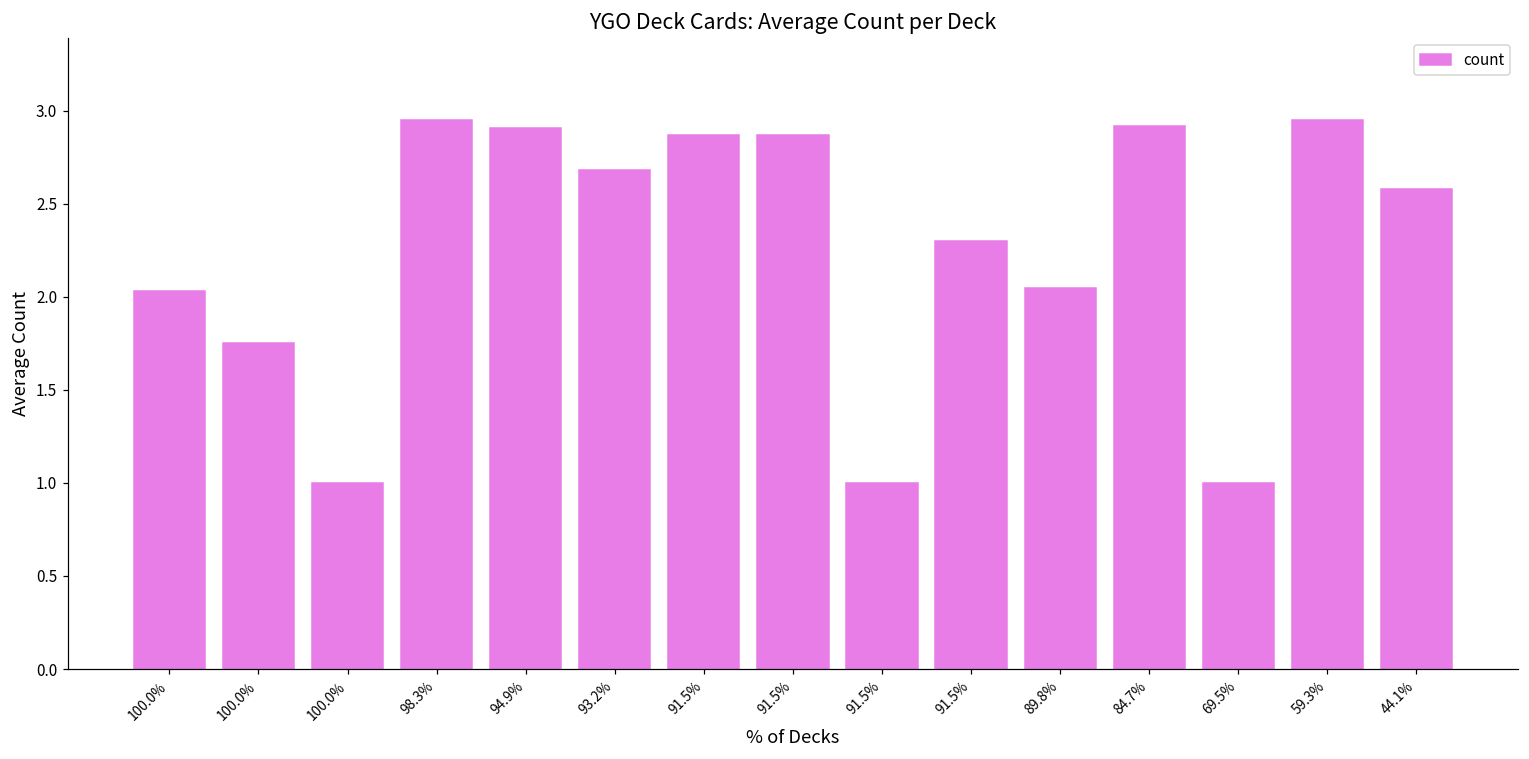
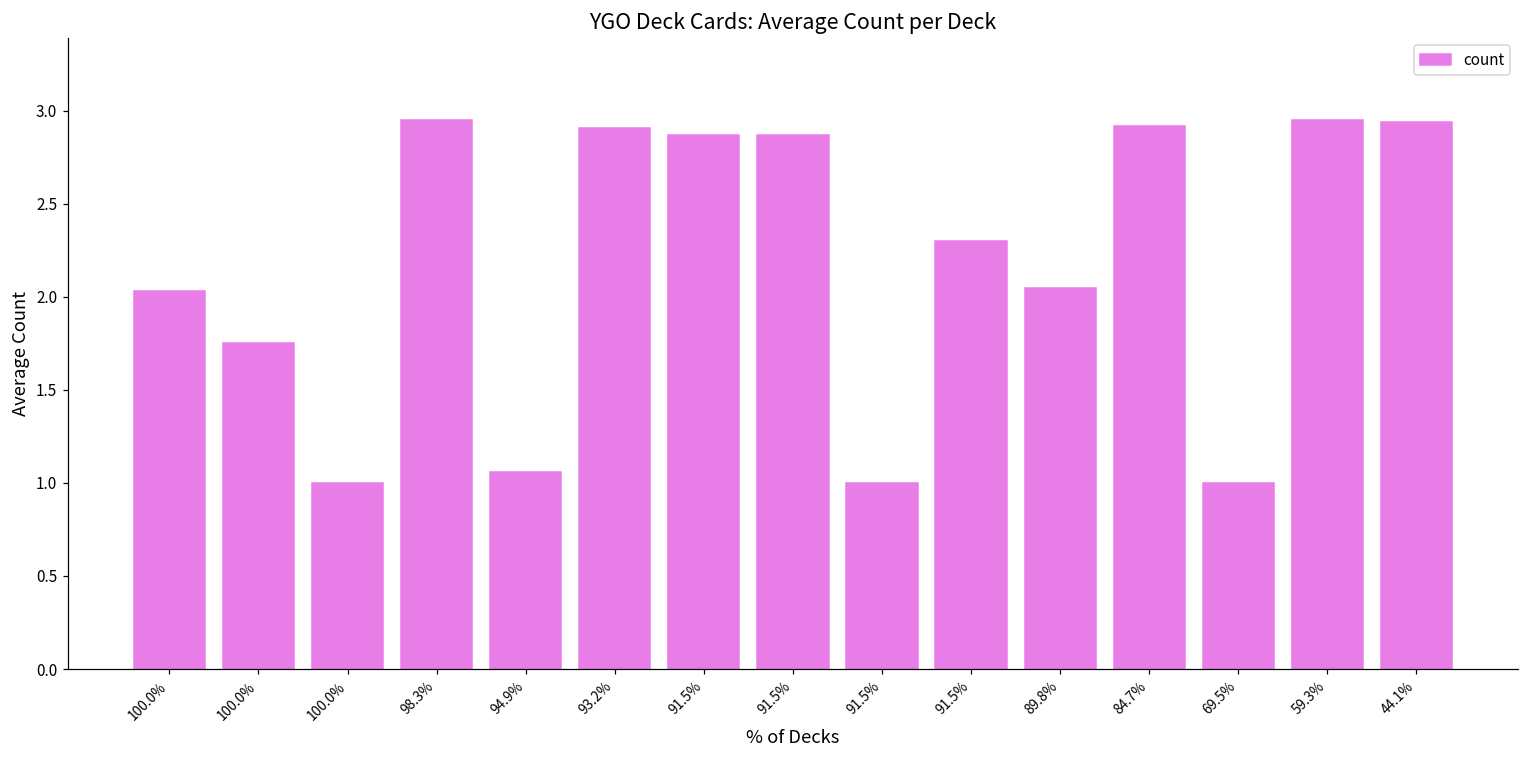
94.9%: 2.91 -> 1.06
93.2%: 2.68 -> 2.91
44.1%: 2.58 -> 2.94
